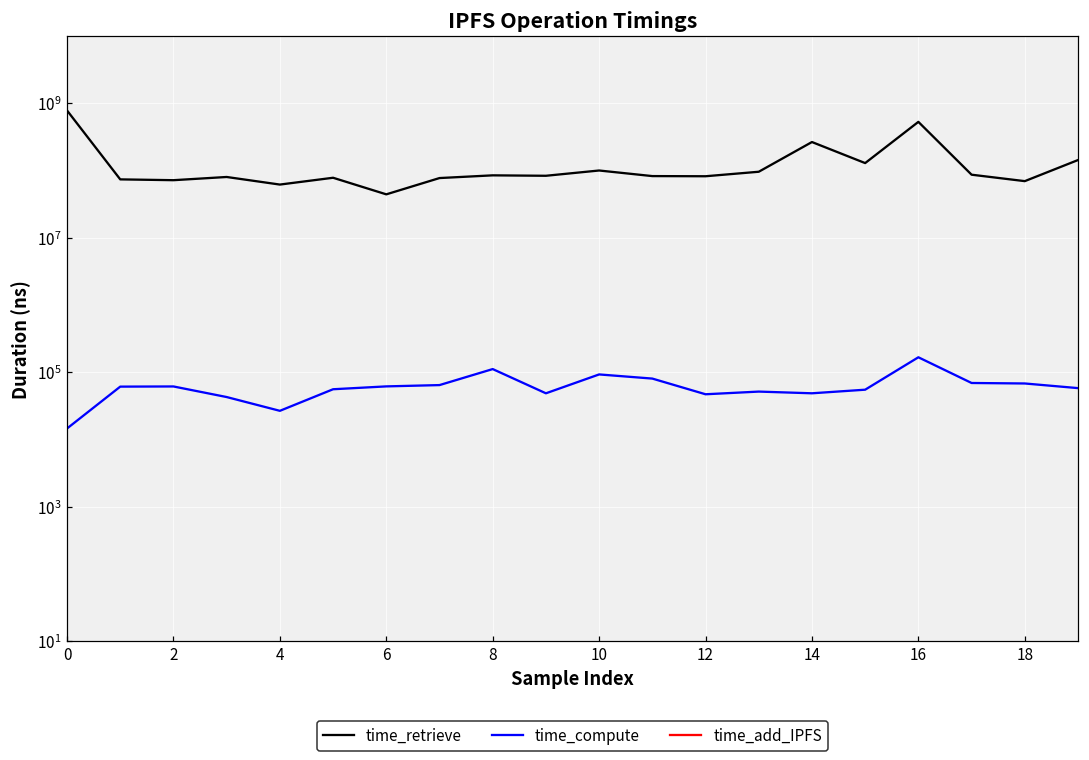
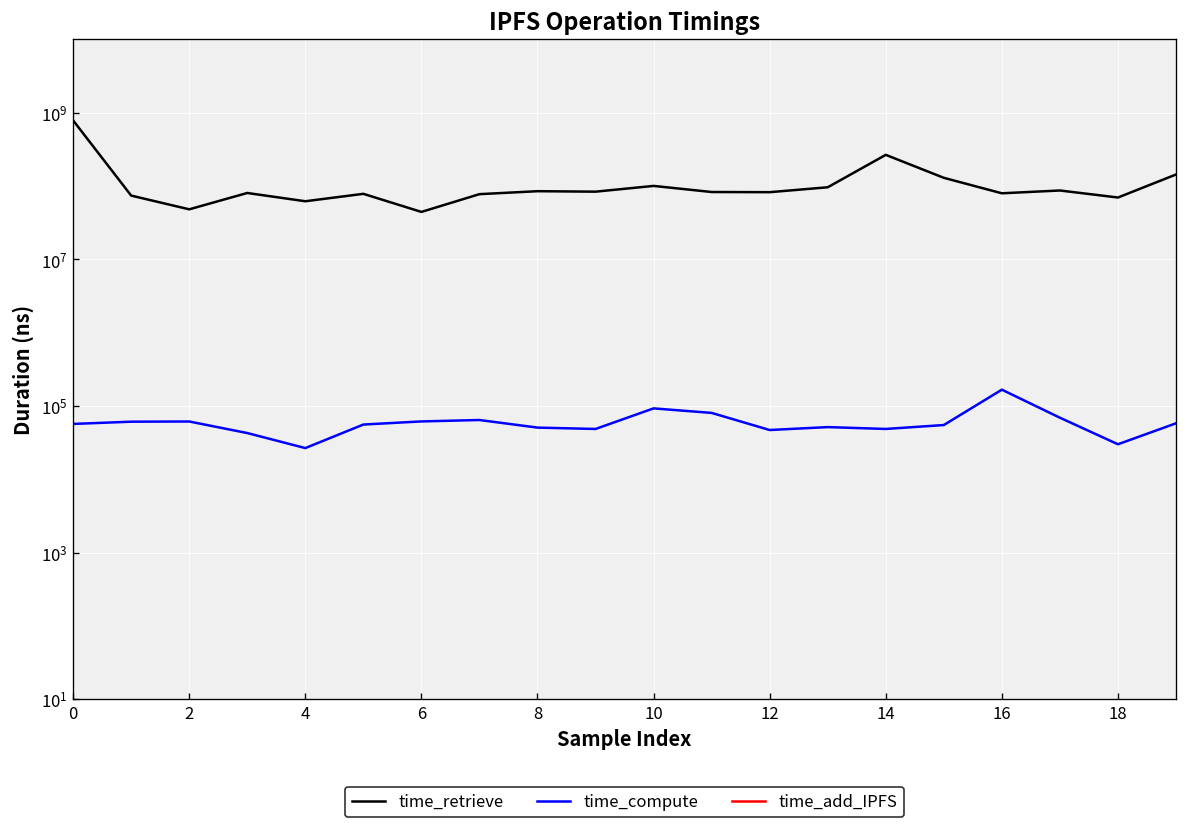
time_compute, 0: 15000 -> 60000
time_retrieve, 2: 70000000 -> 50000000
time_compute, 8: 110000 -> 50000
time_retrieve, 16: 500000000 -> 80000000
time_compute, 18: 70000 -> 30000
